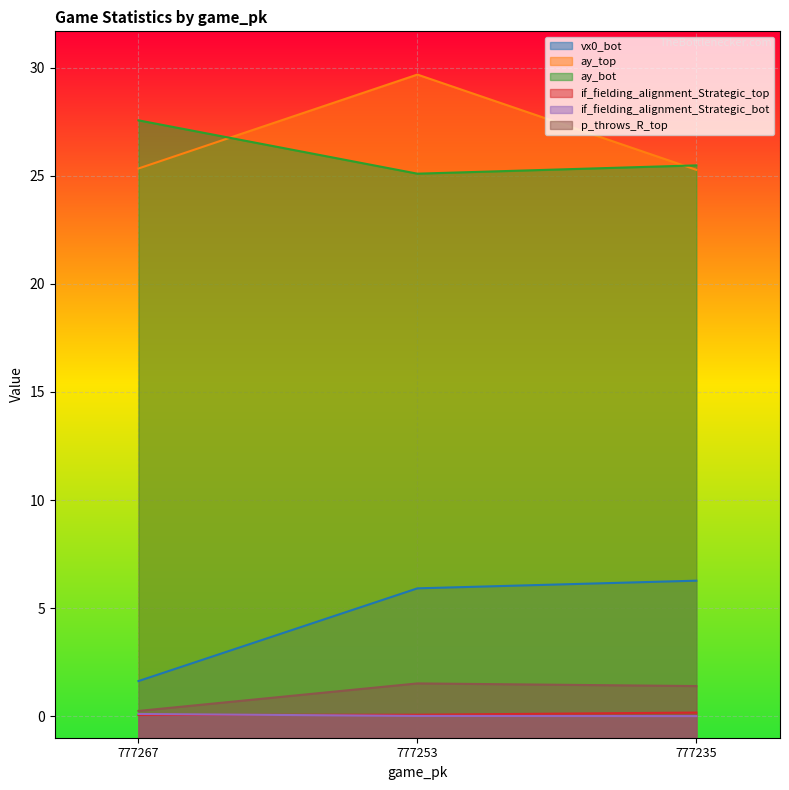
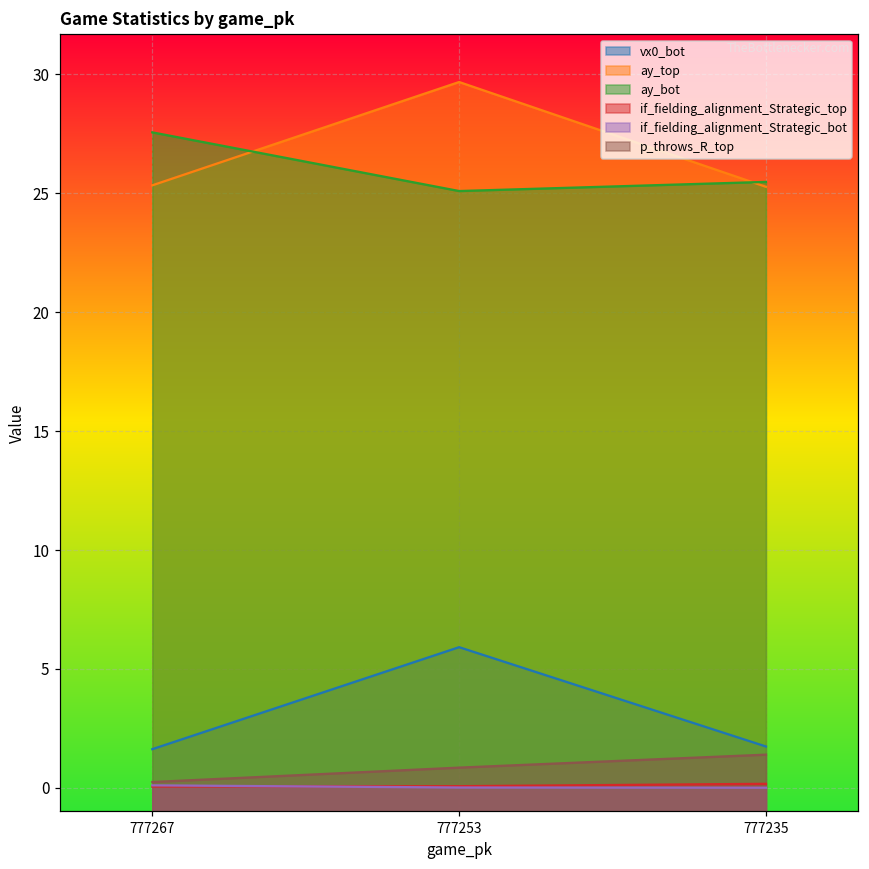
p_throws_R_top, 777253: 1.5 -> 0.9
vx0_bot, 777235: 6.3 -> 1.7
